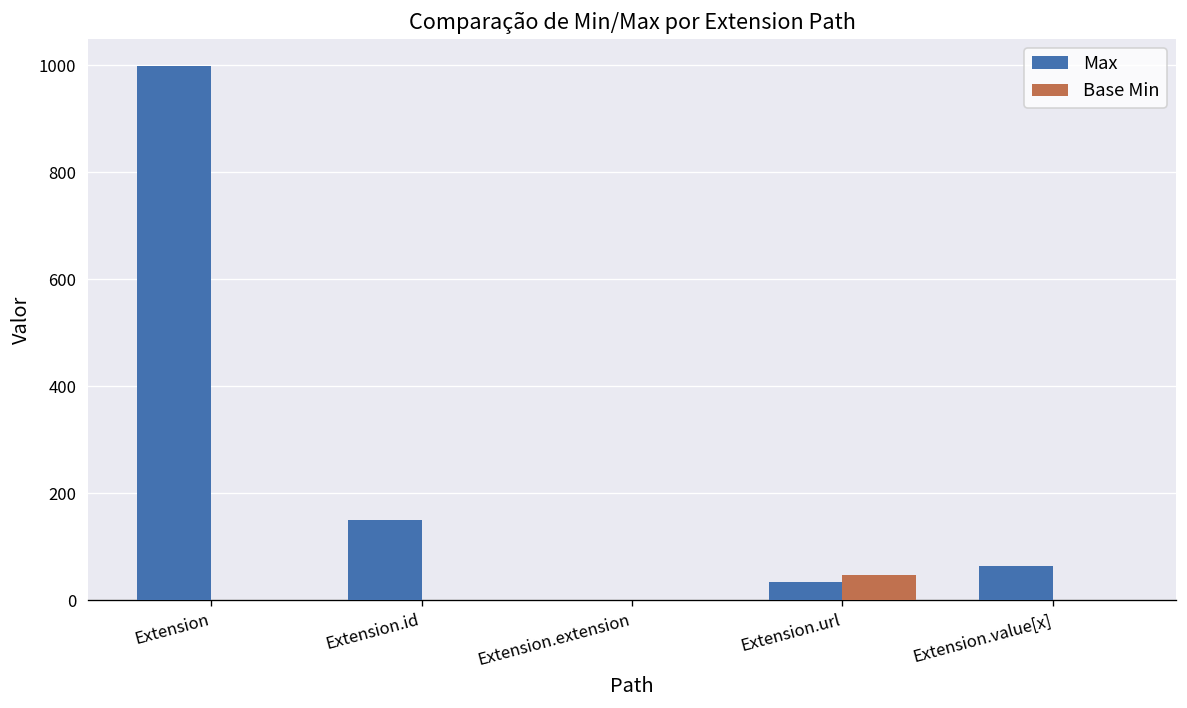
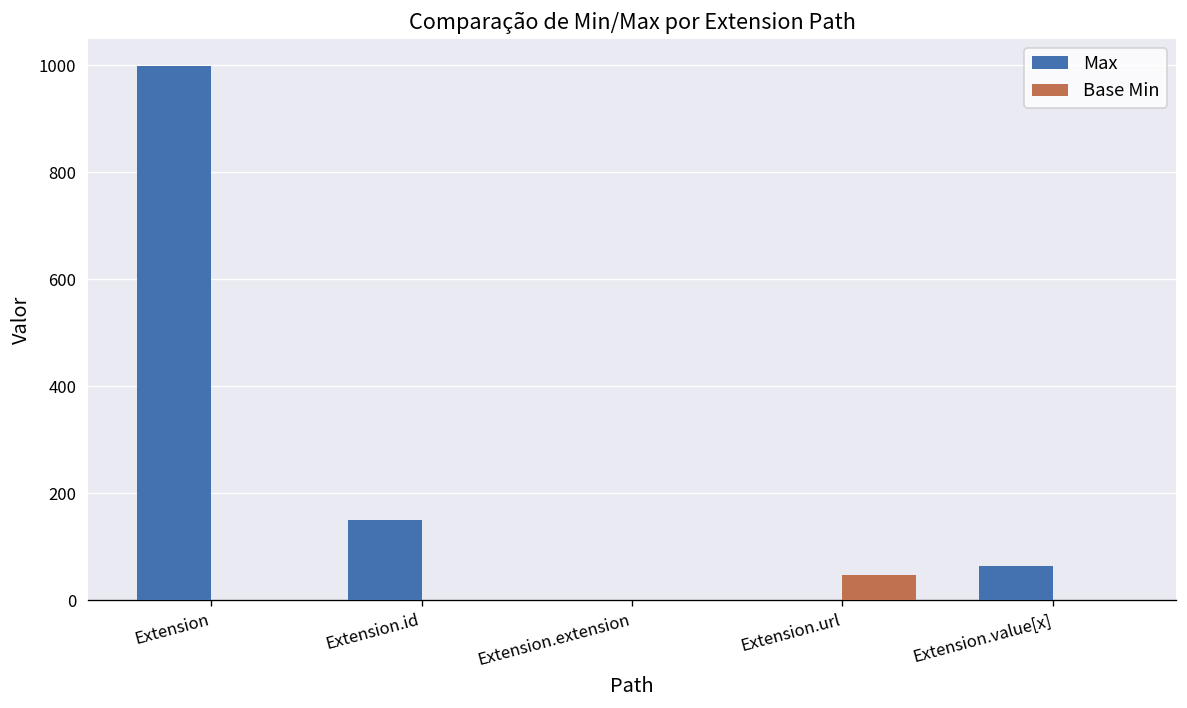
Max, Extension.url: 30 -> 0
